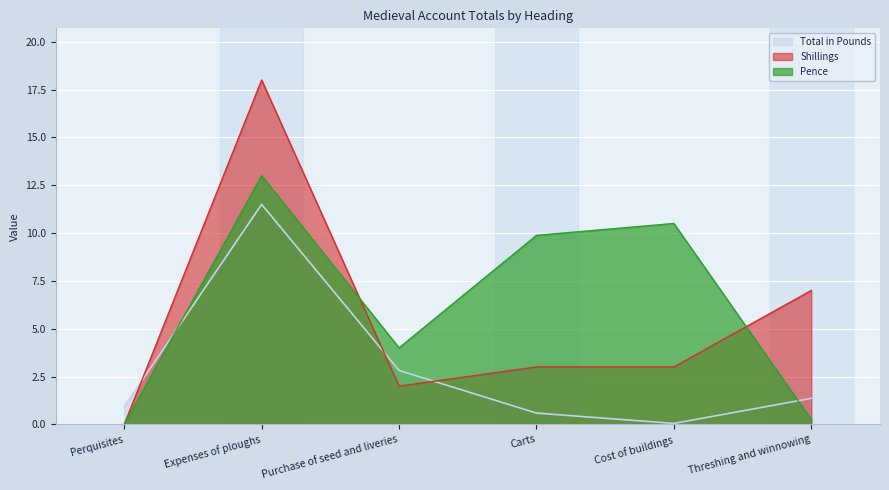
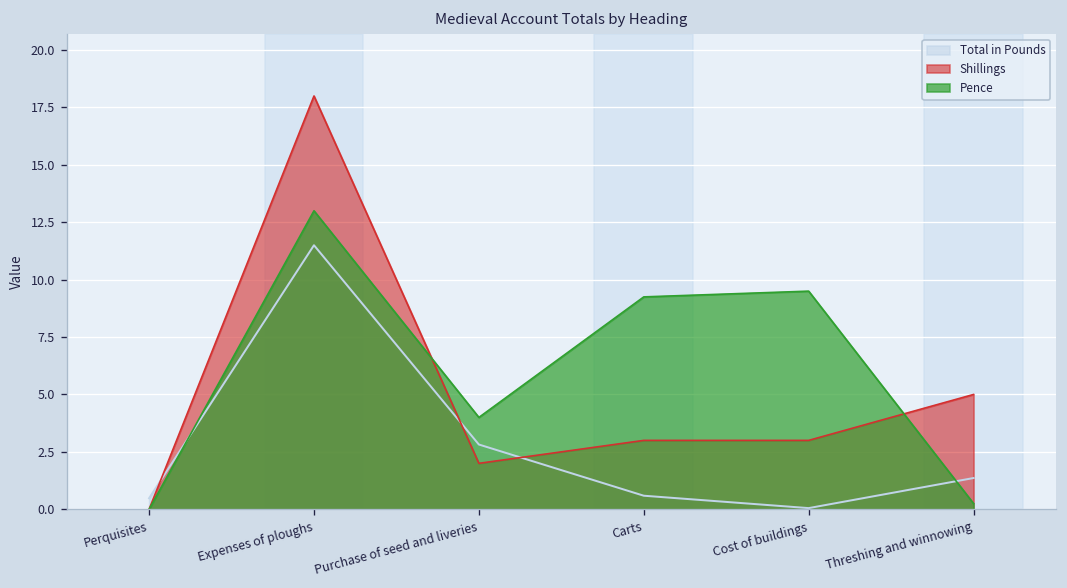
Total in Pounds, Perquisites: 0.9 -> 0.5
Pence, Carts: 9.9 -> 9.3
Pence, Cost of buildings: 10.5 -> 9.5
Shillings, Threshing and winnowing: 7 -> 5
